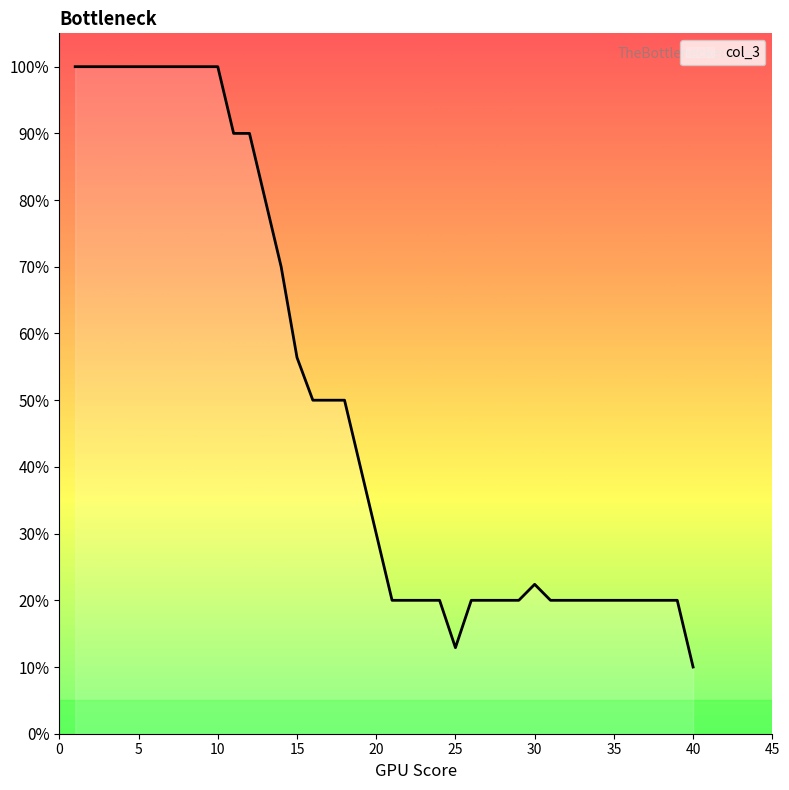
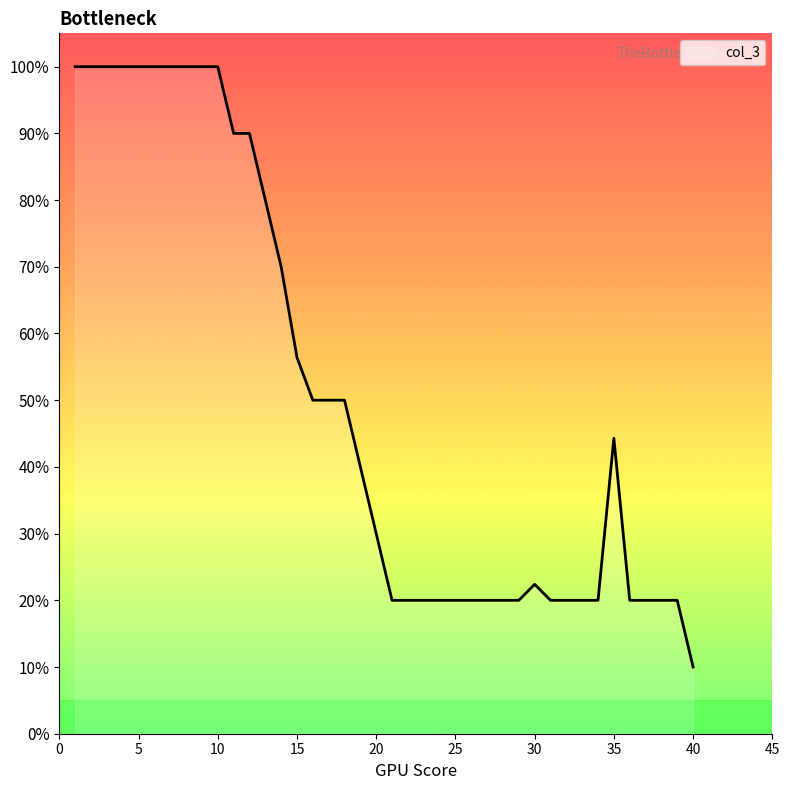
25: 13% -> 20%
35: 20% -> 44%
